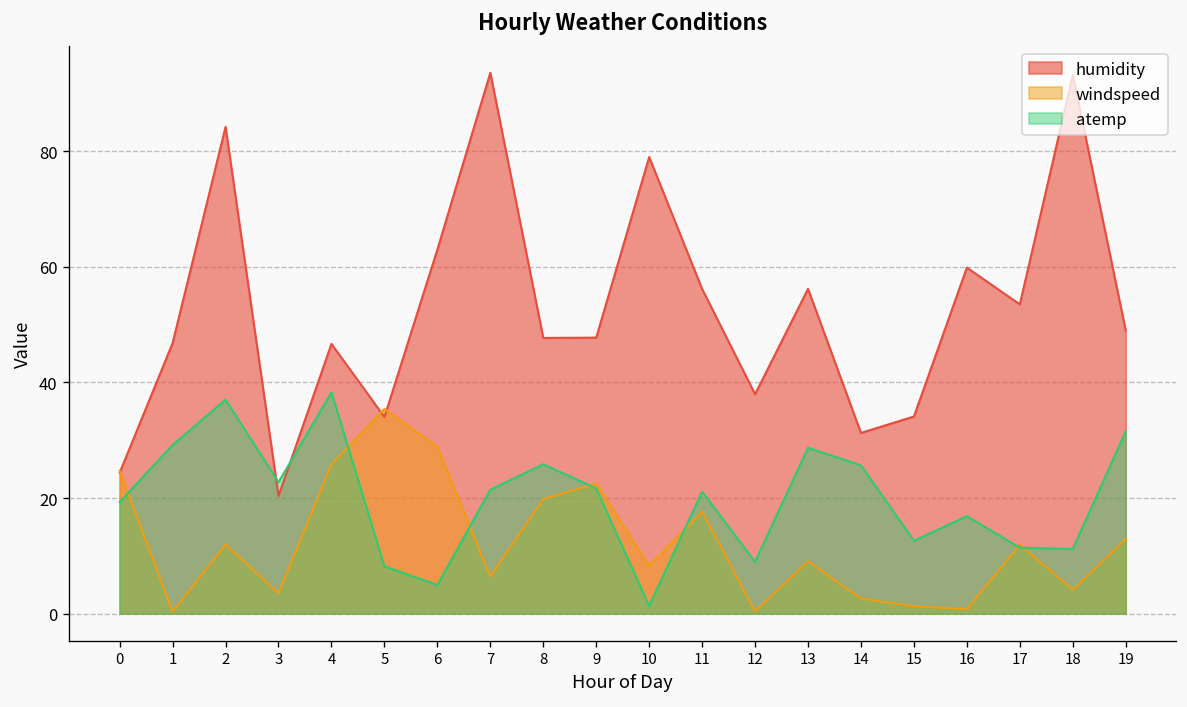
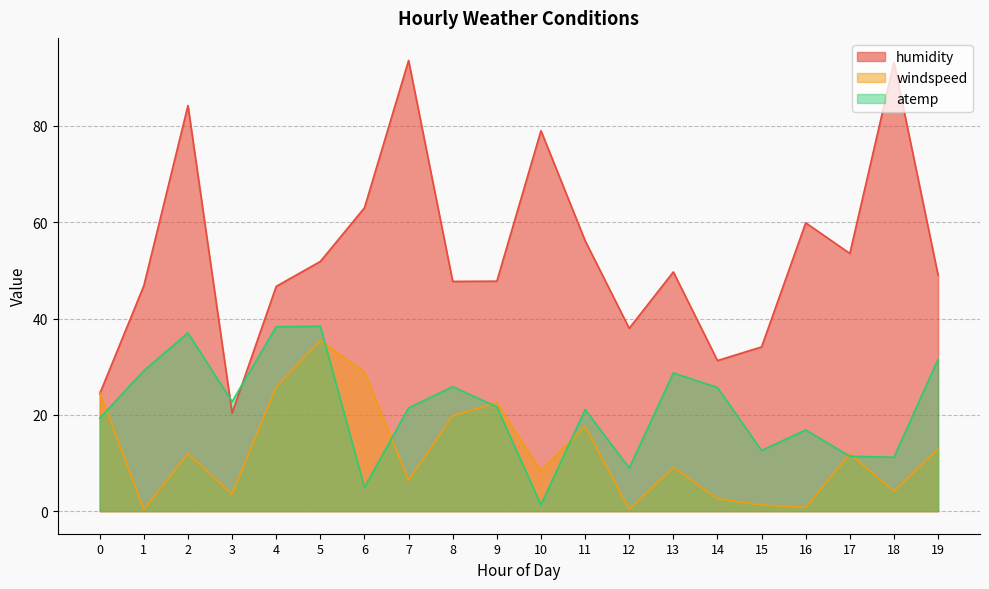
humidity, 5: 34 -> 52
atemp, 5: 8 -> 38
humidity, 13: 56 -> 50
